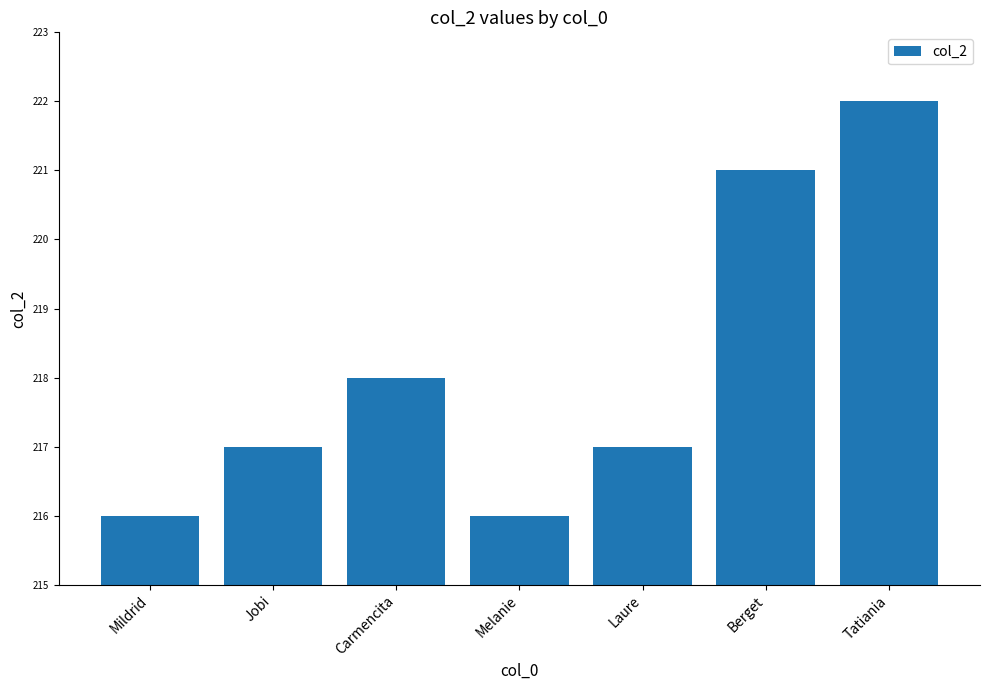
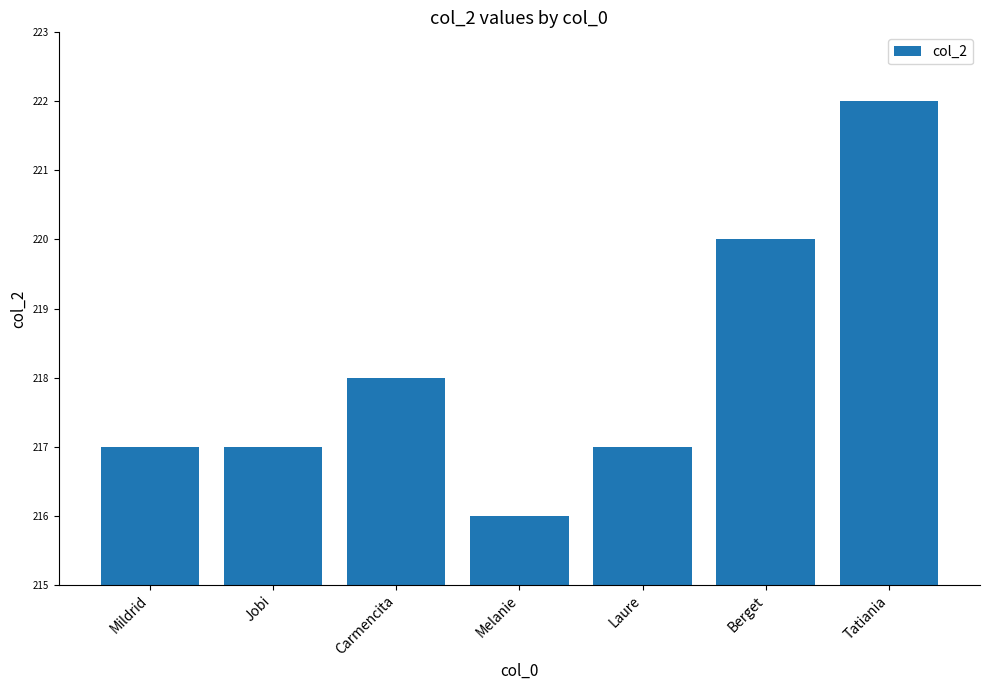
Mildrid: 216 -> 217
Berget: 221 -> 220
